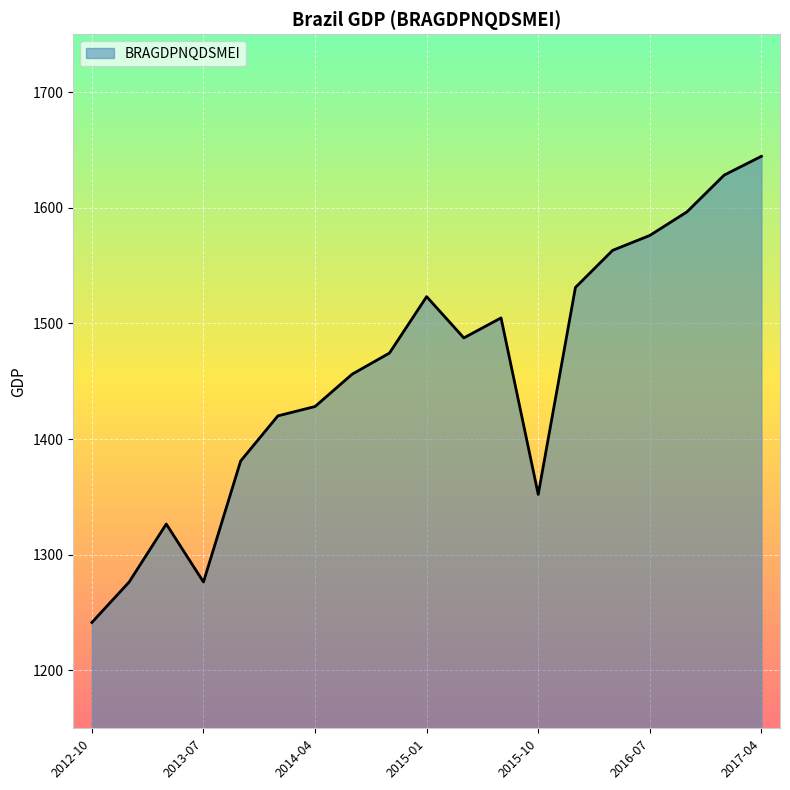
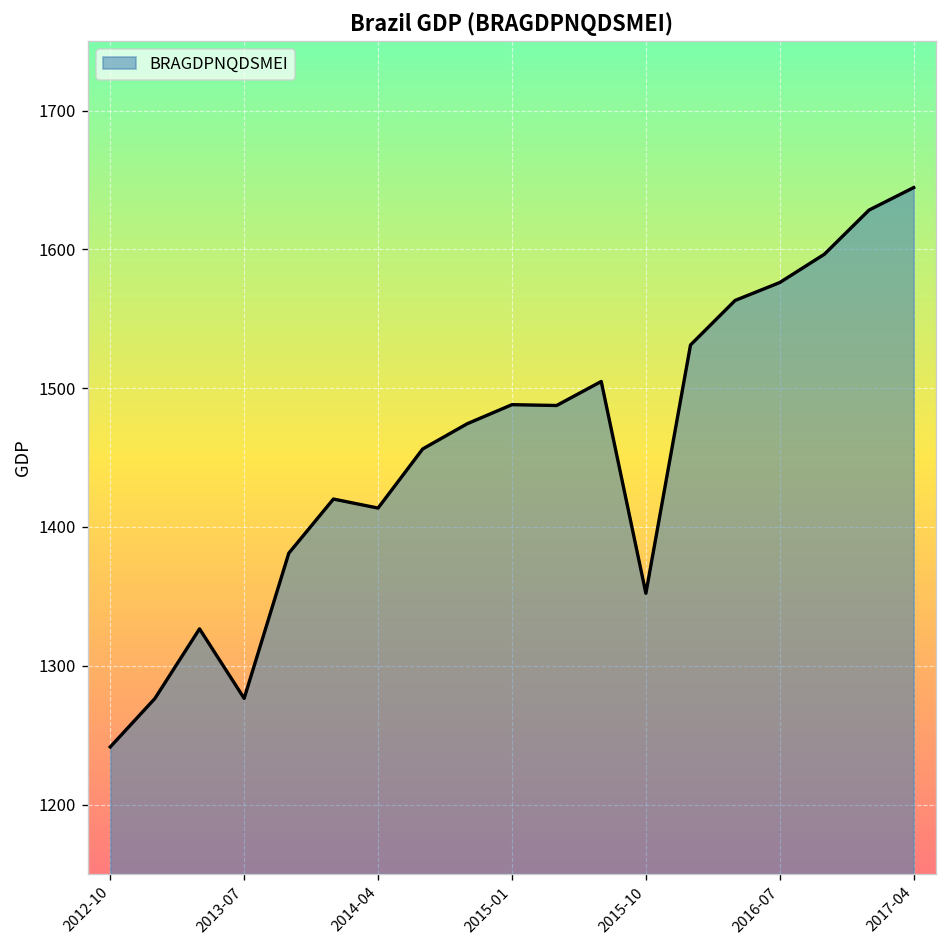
2014-04: 1428 -> 1414
2015-01: 1523 -> 1488
